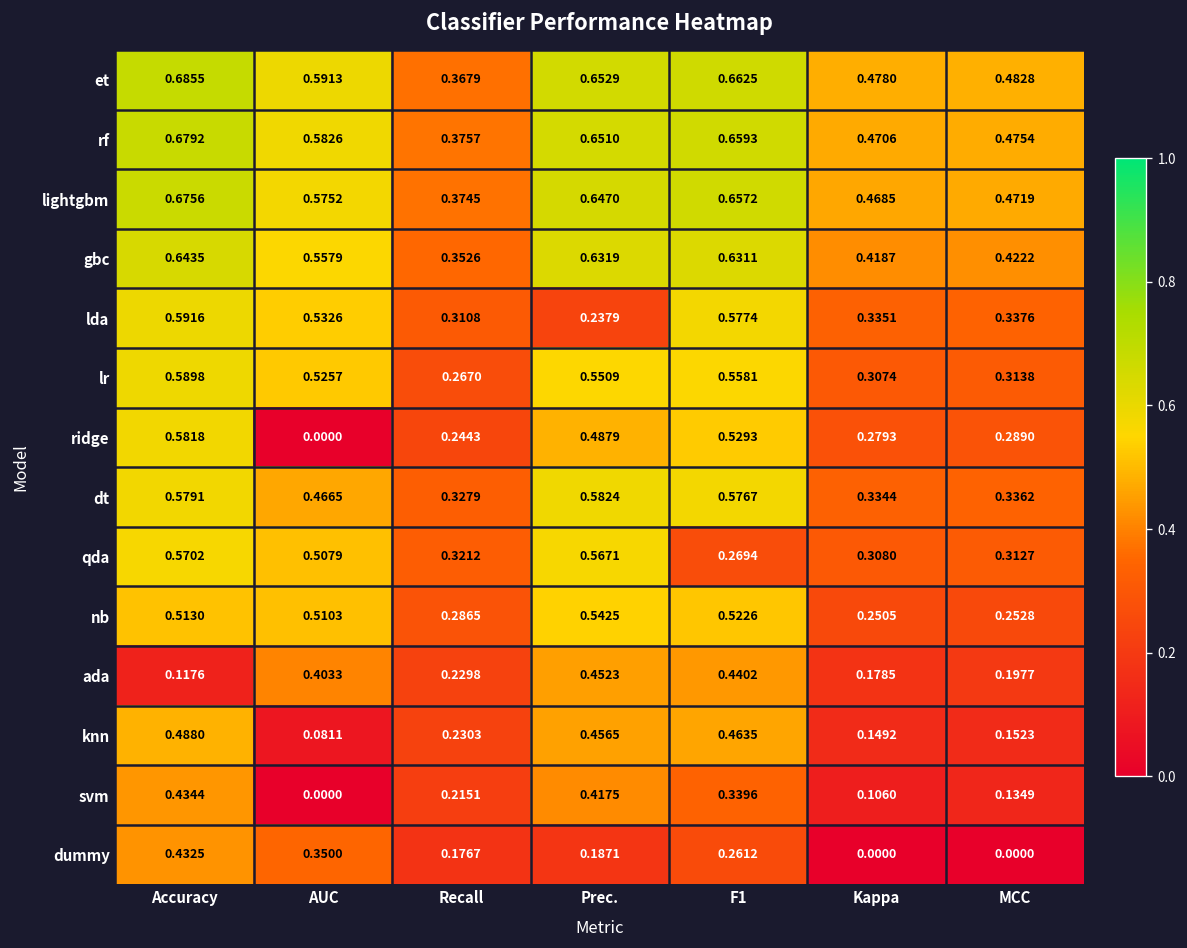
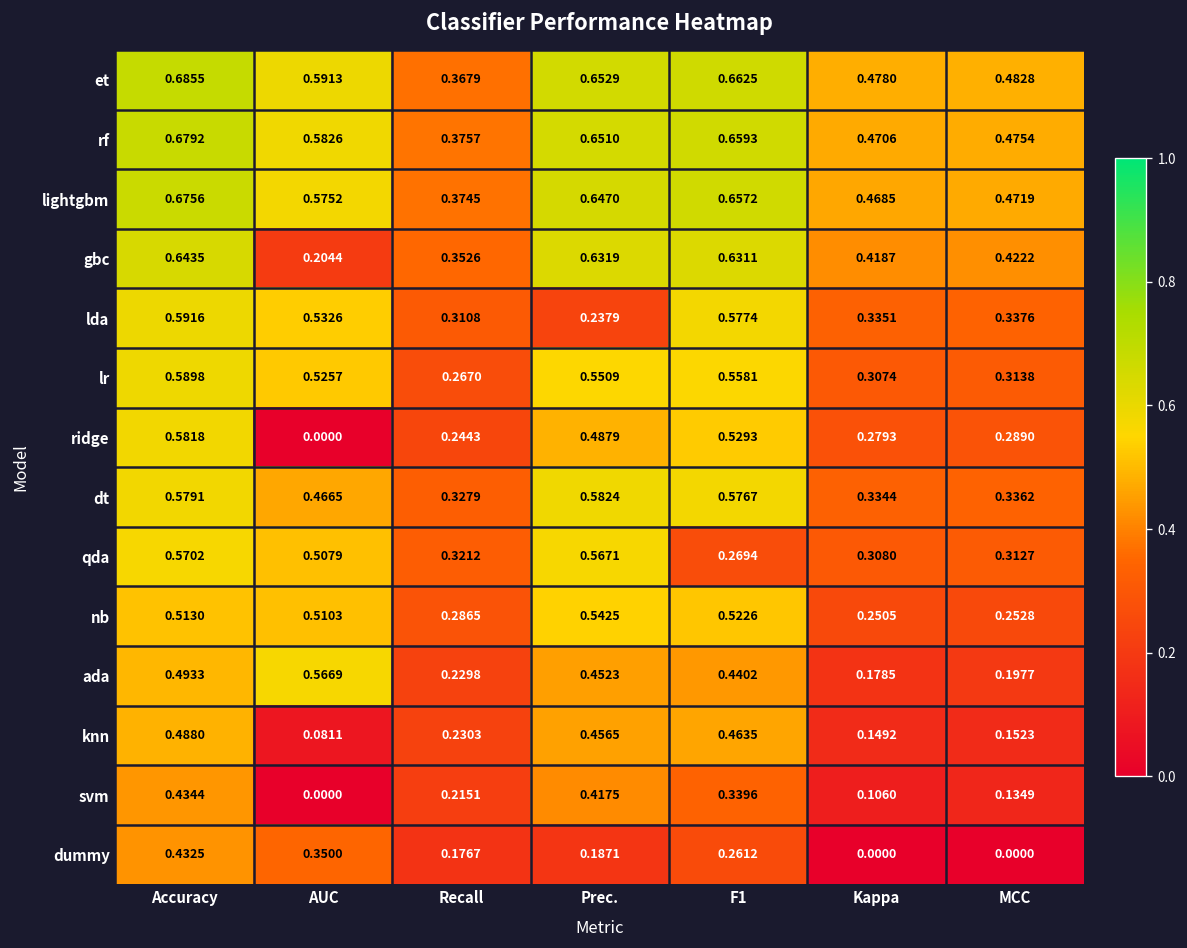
gbc, AUC: 0.5579 -> 0.2044
ada, Accuracy: 0.1176 -> 0.4933
ada, AUC: 0.4033 -> 0.5669
